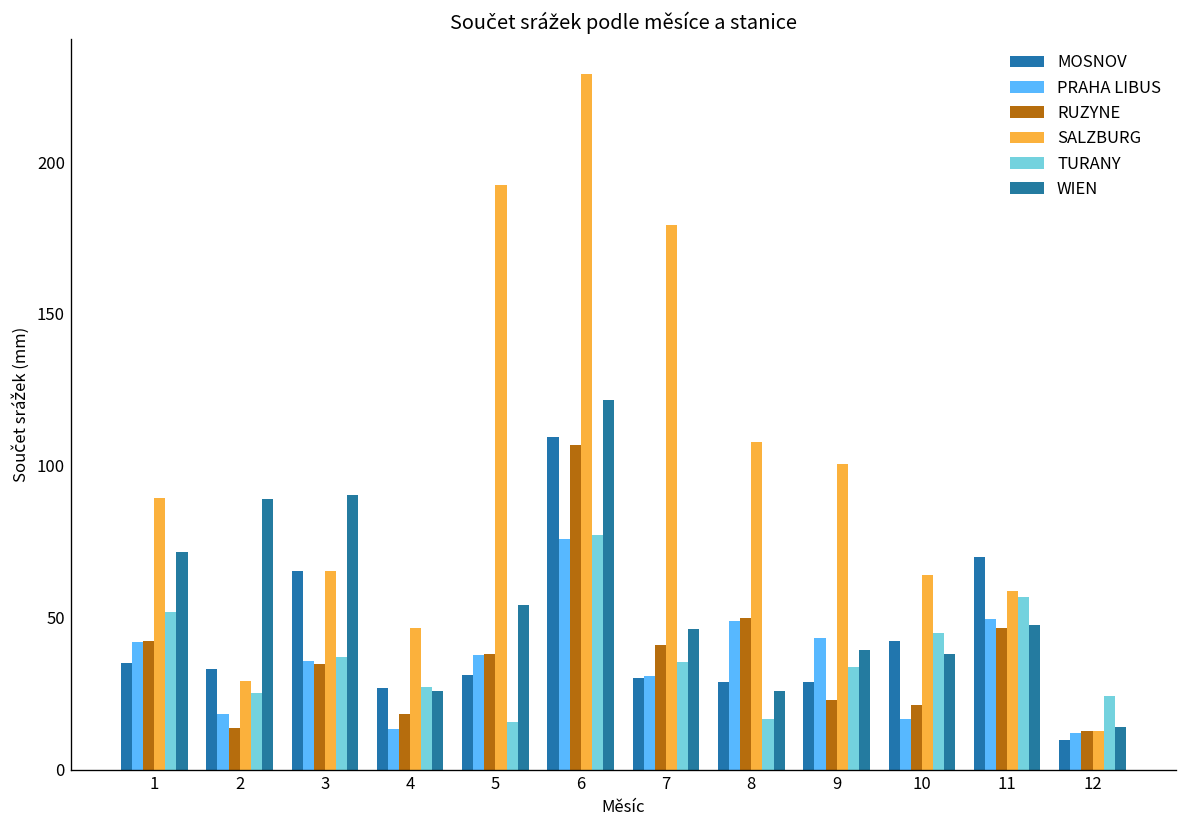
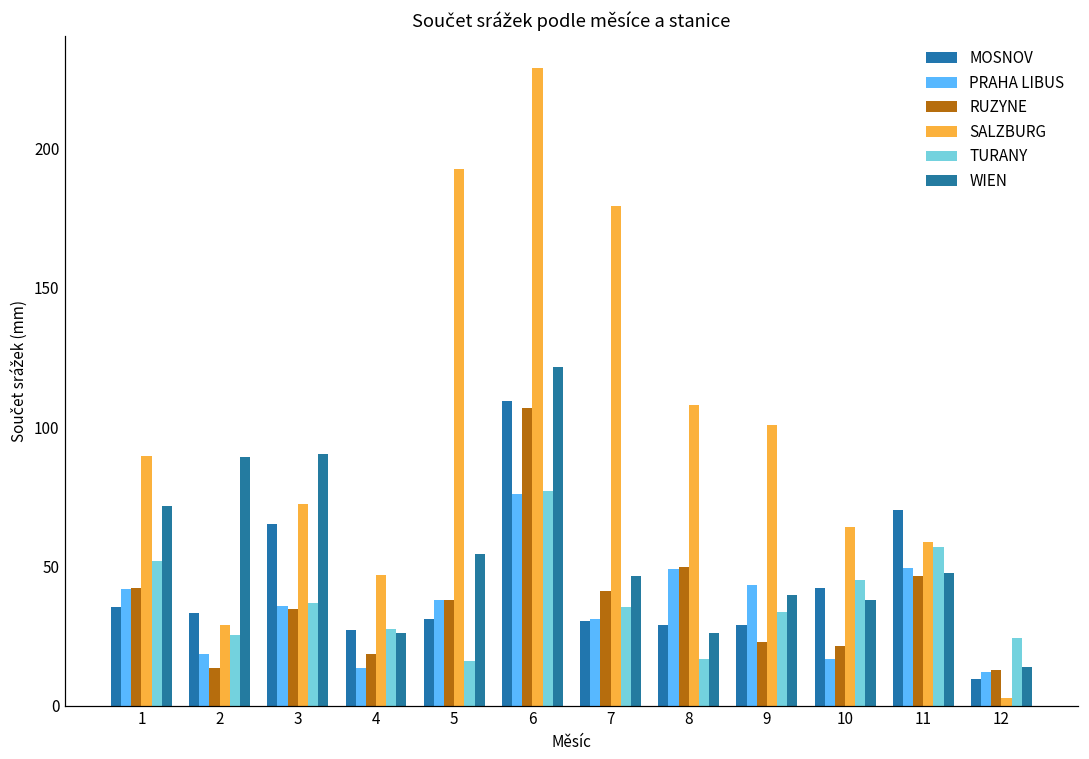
SALZBURG, 3: 66 -> 72
SALZBURG, 12: 13 -> 3
